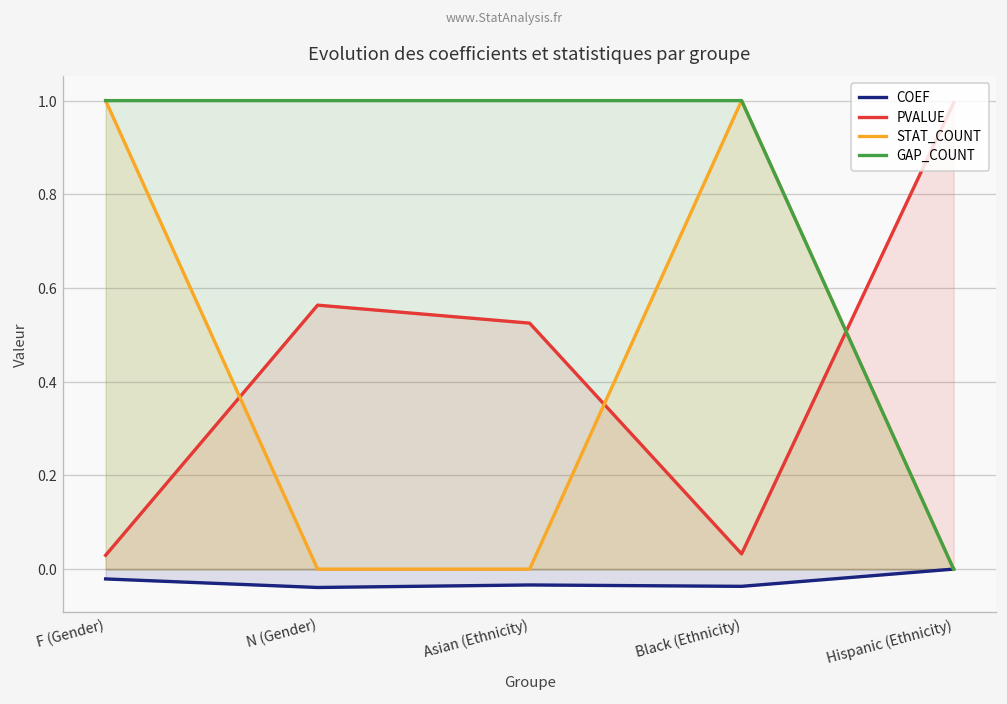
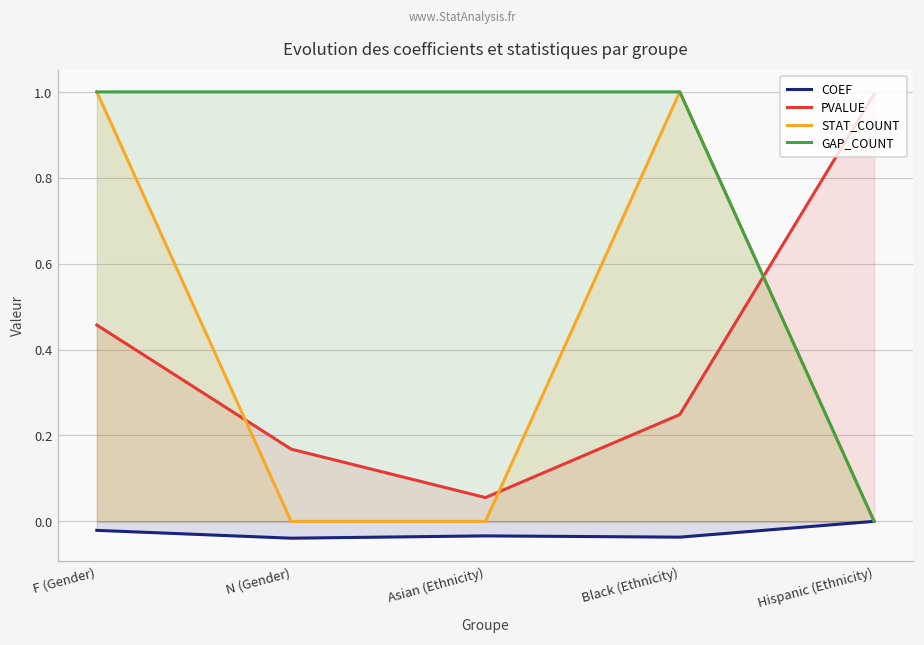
PVALUE, F (Gender): 0.03 -> 0.46
PVALUE, N (Gender): 0.56 -> 0.17
PVALUE, Asian (Ethnicity): 0.53 -> 0.06
PVALUE, Black (Ethnicity): 0.03 -> 0.25
